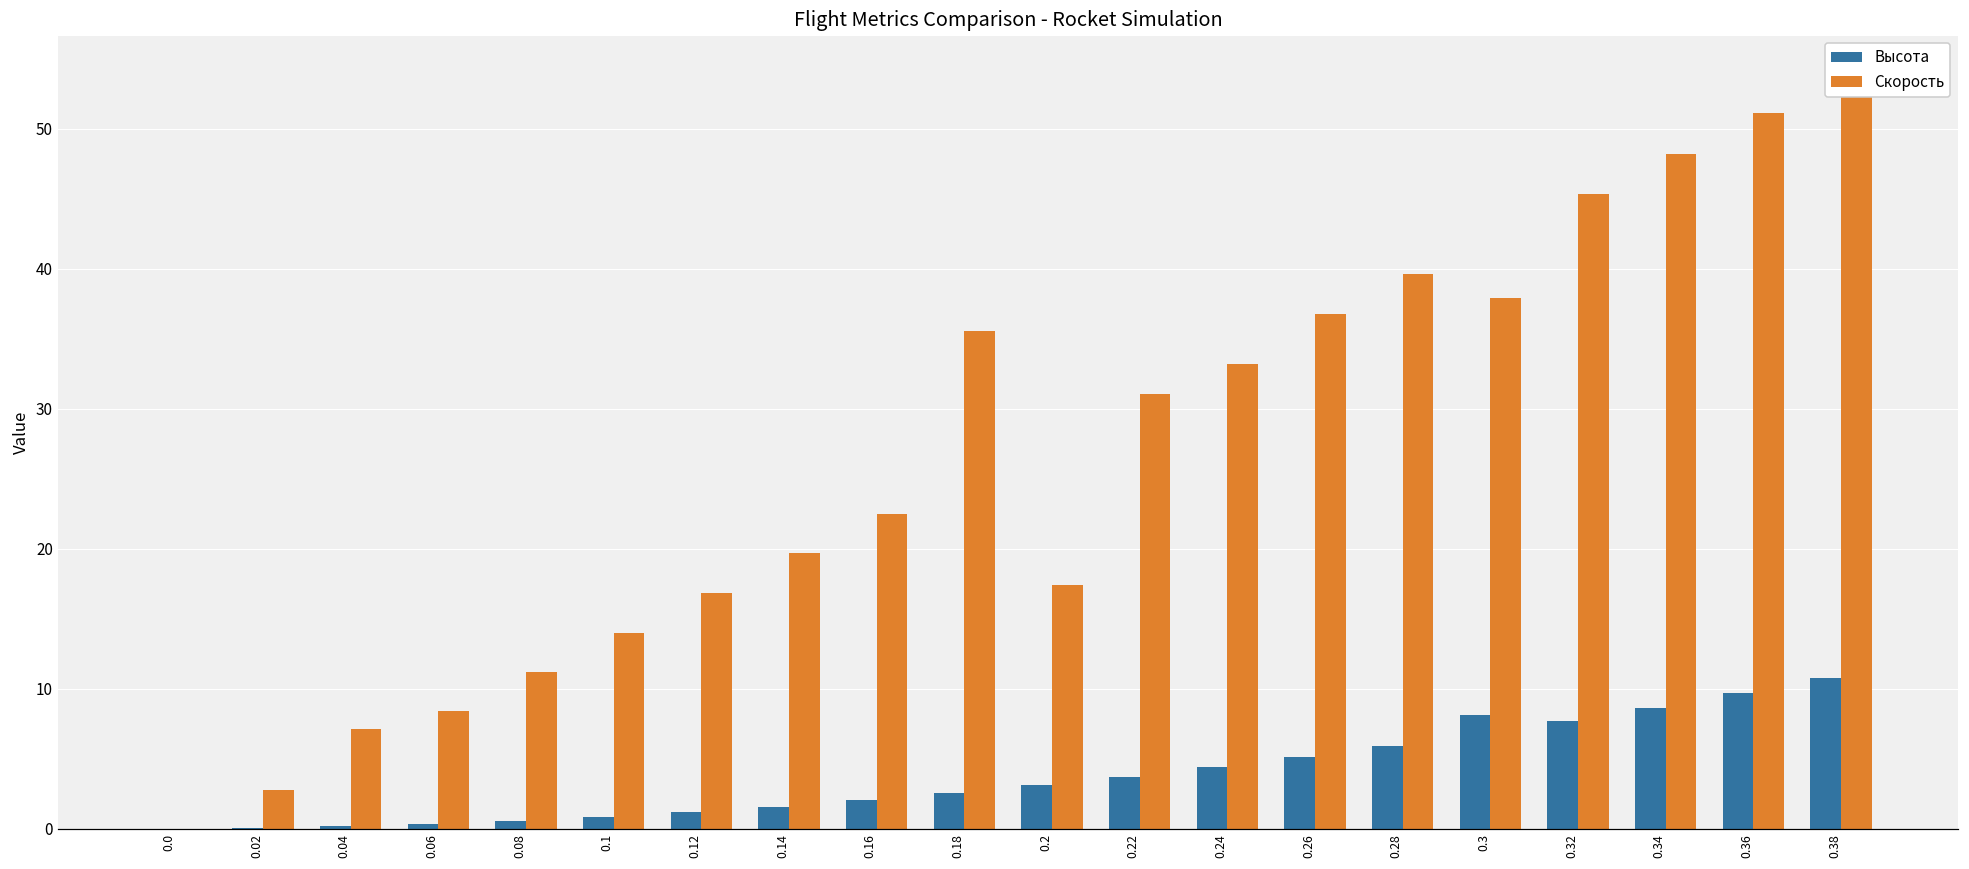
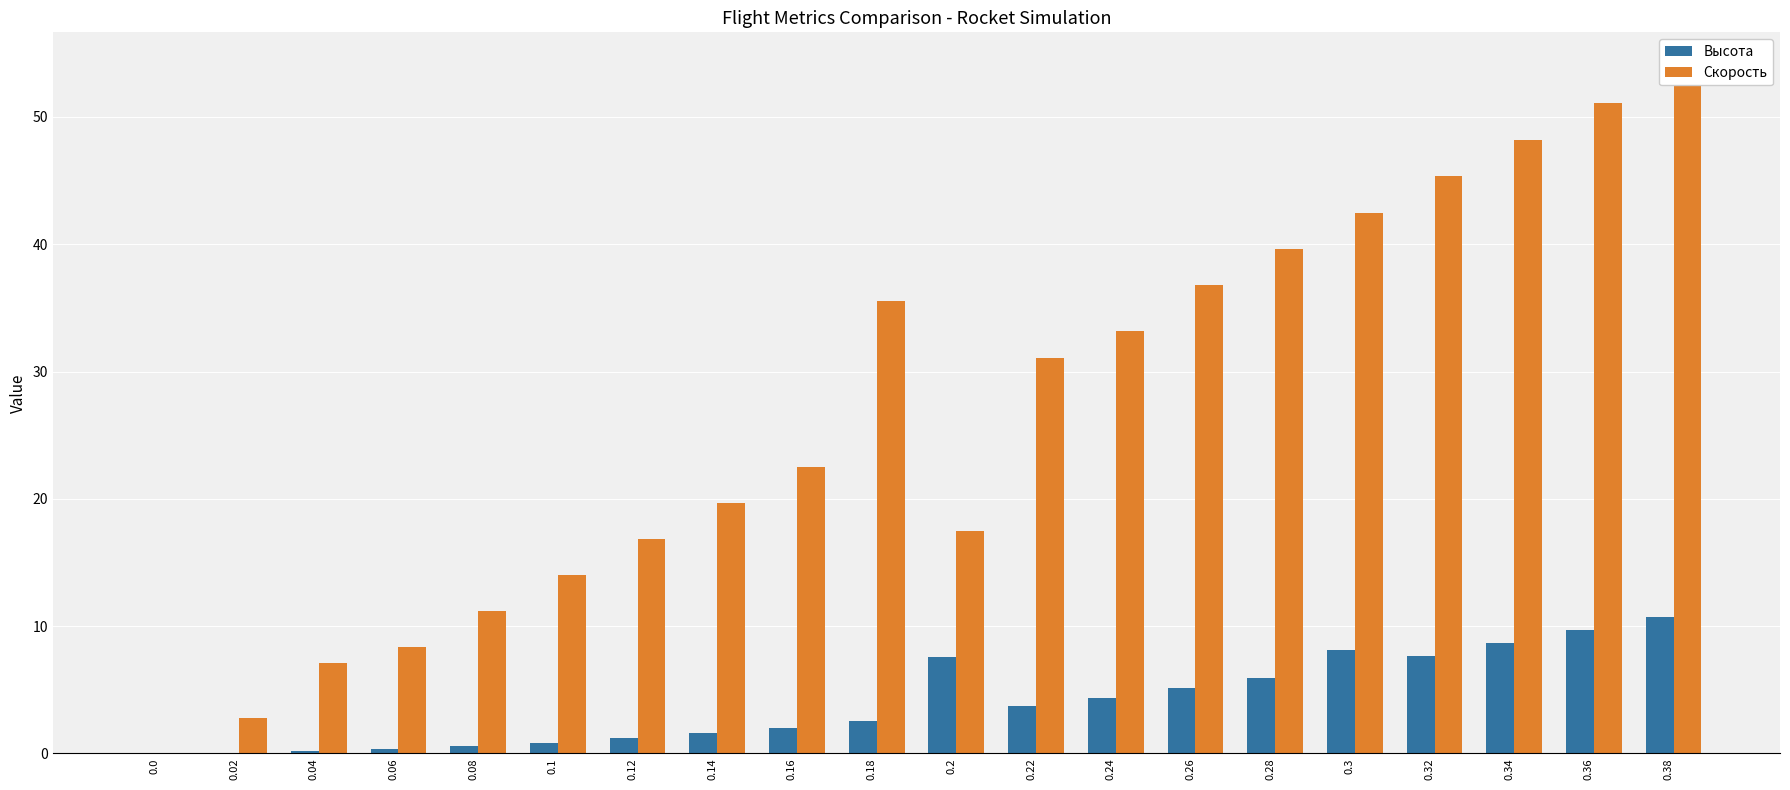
Высота, 0.2: 3.1 -> 7.5
Скорость, 0.3: 37.9 -> 42.5
